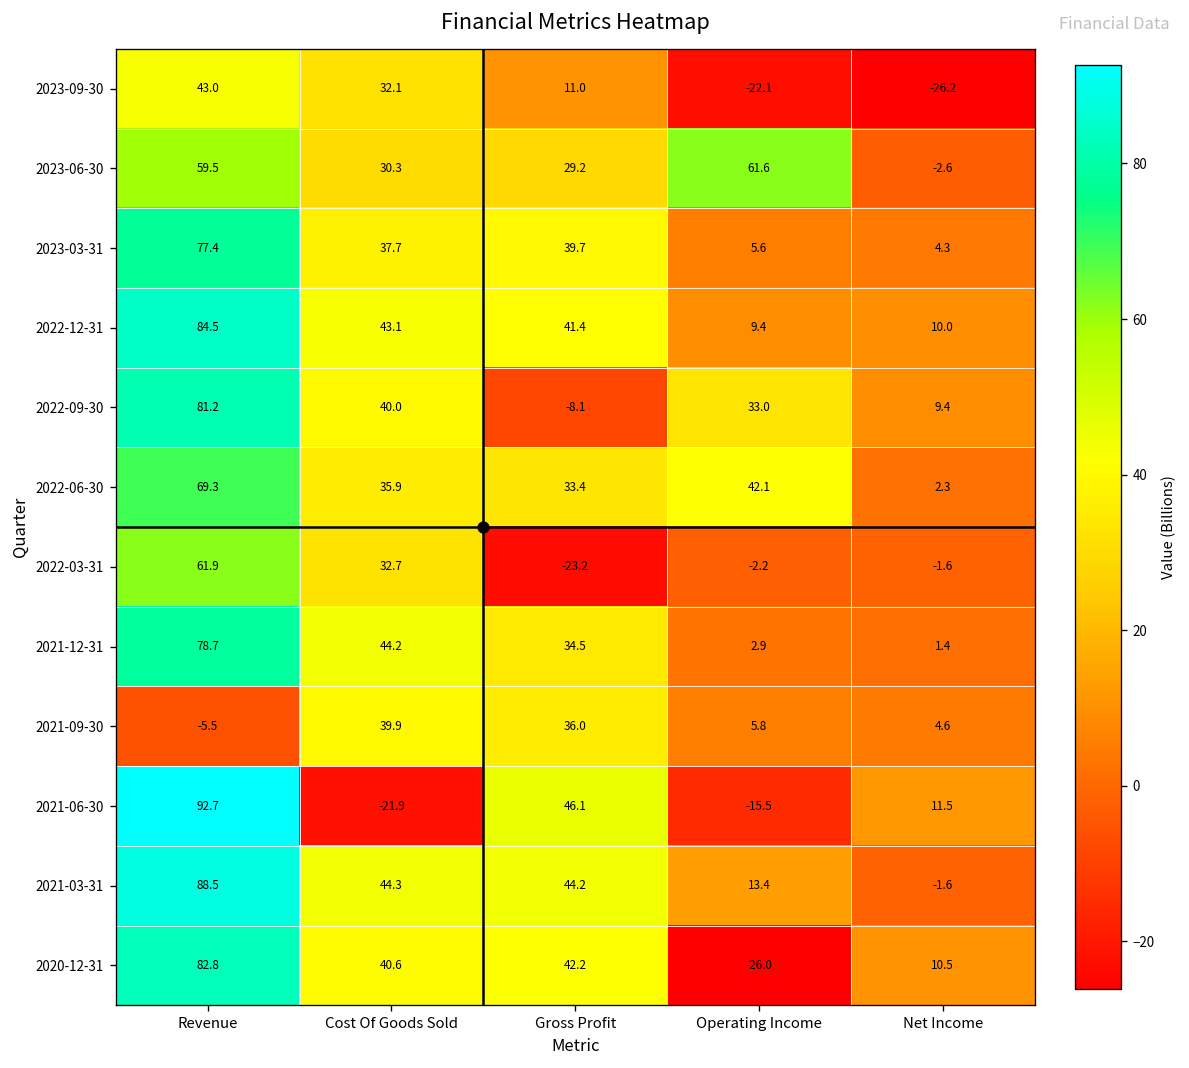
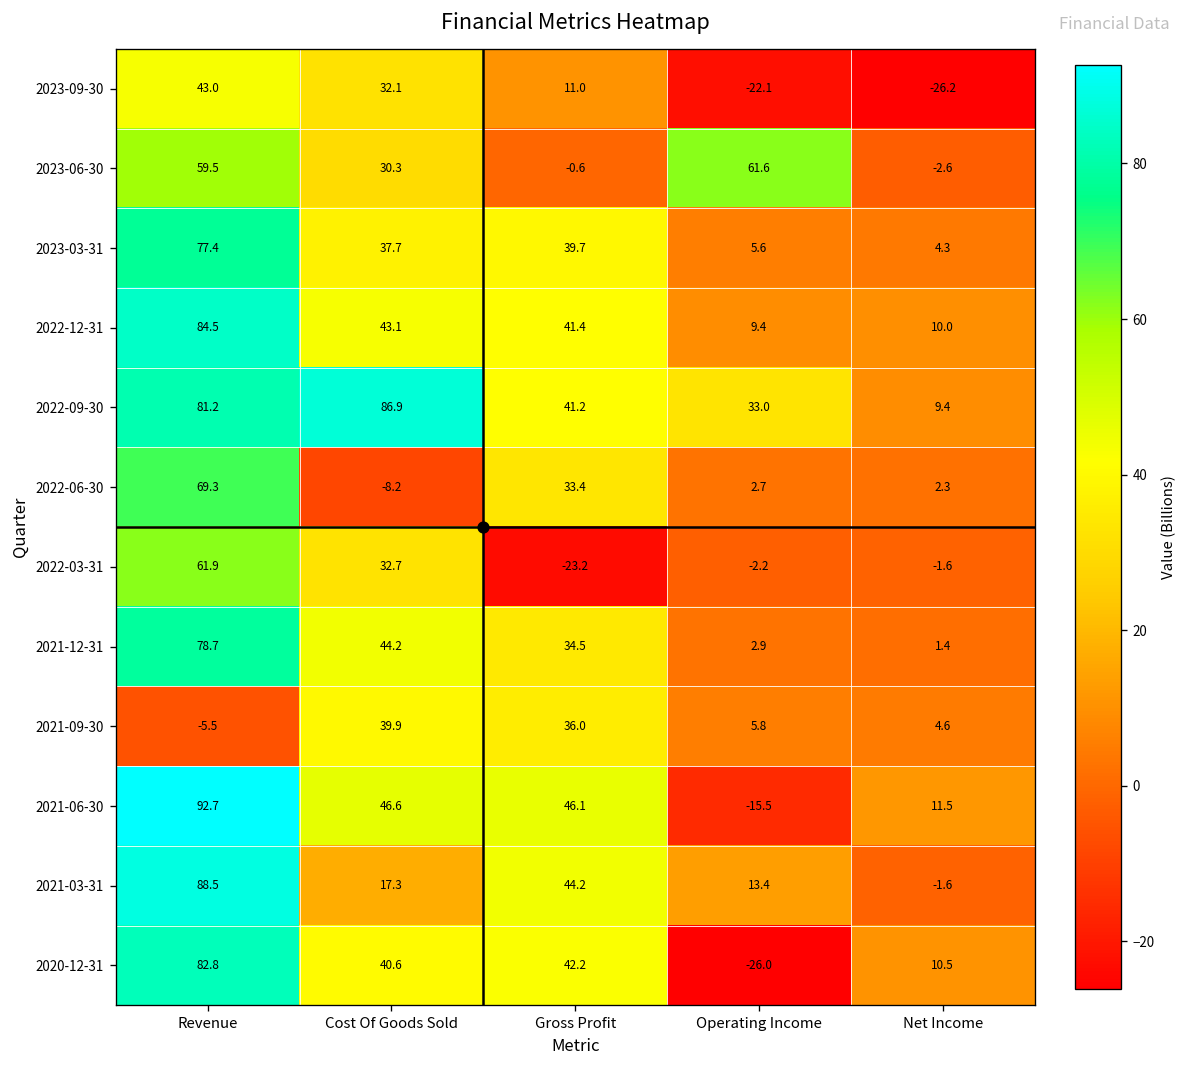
2023-06-30, Gross Profit: 29.2 -> -0.6
2022-09-30, Cost Of Goods Sold: 40.0 -> 86.9
2022-09-30, Gross Profit: -8.1 -> 41.2
2022-06-30, Cost Of Goods Sold: 35.9 -> -8.2
2022-06-30, Operating Income: 42.1 -> 2.7
2021-06-30, Cost Of Goods Sold: -21.9 -> 46.6
2021-03-31, Cost Of Goods Sold: 44.3 -> 17.3
